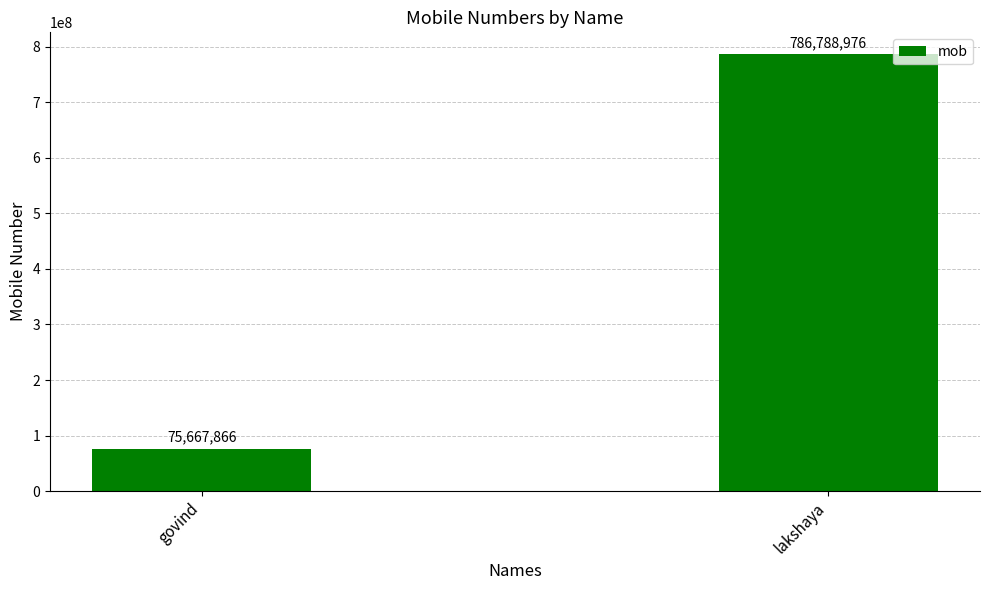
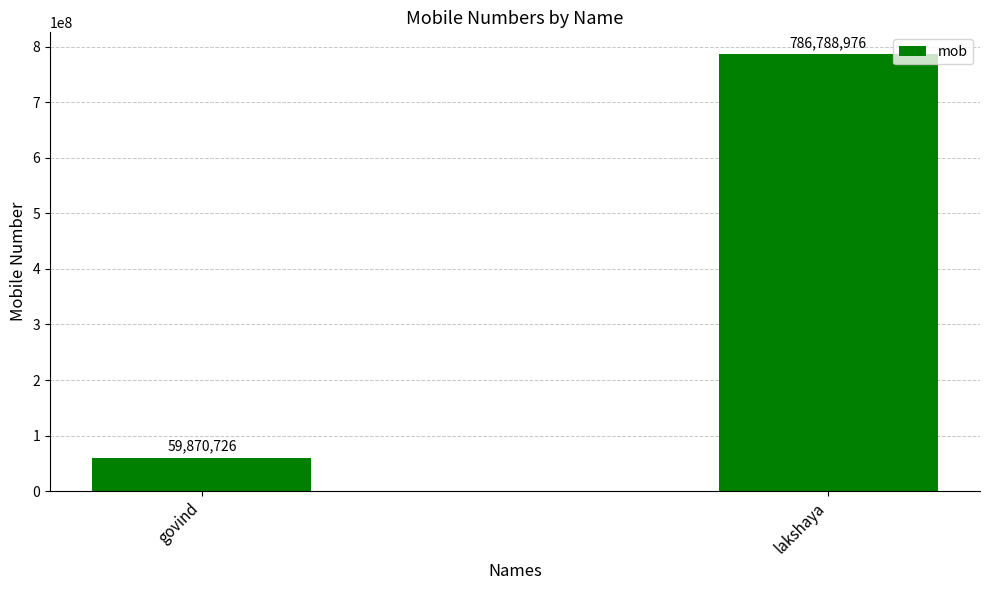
govind: 75,667,866 -> 59,870,726
